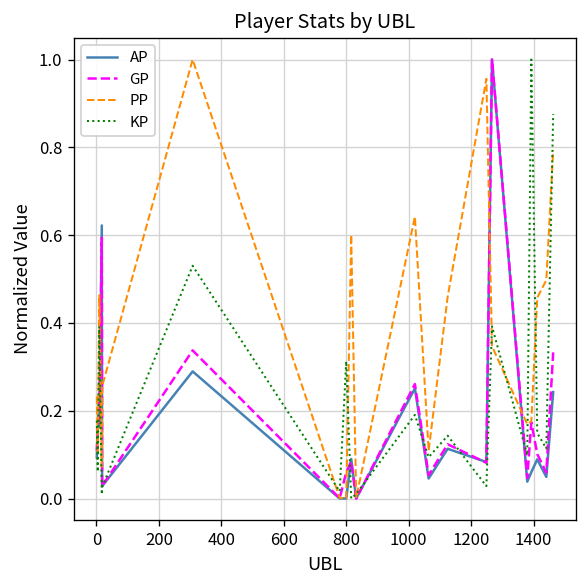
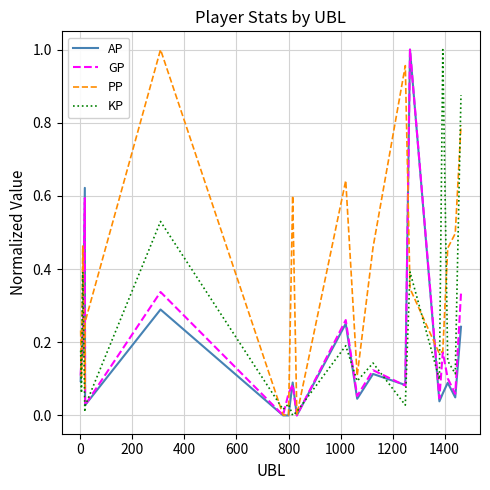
KP, 800: 0.31 -> 0.03
